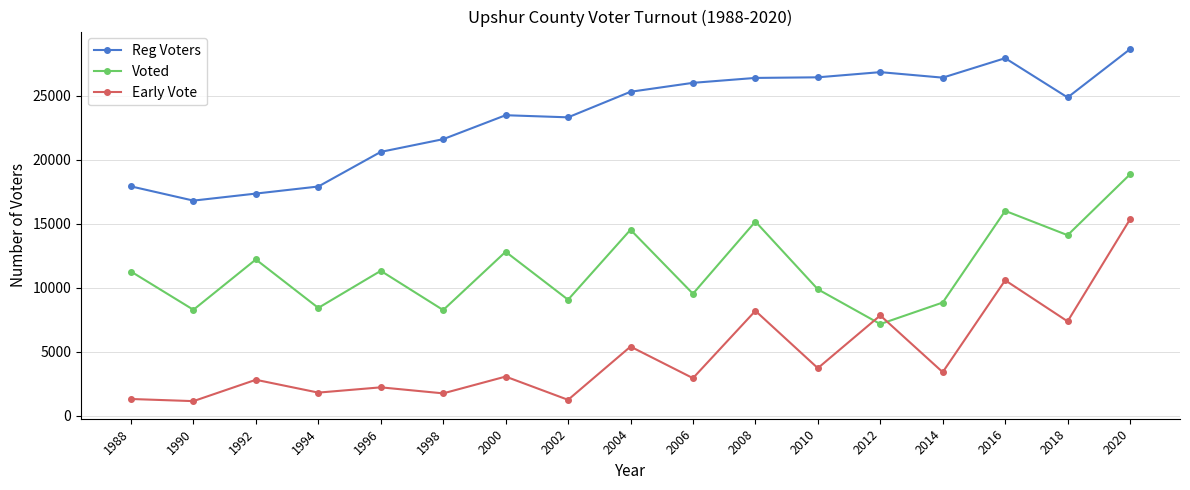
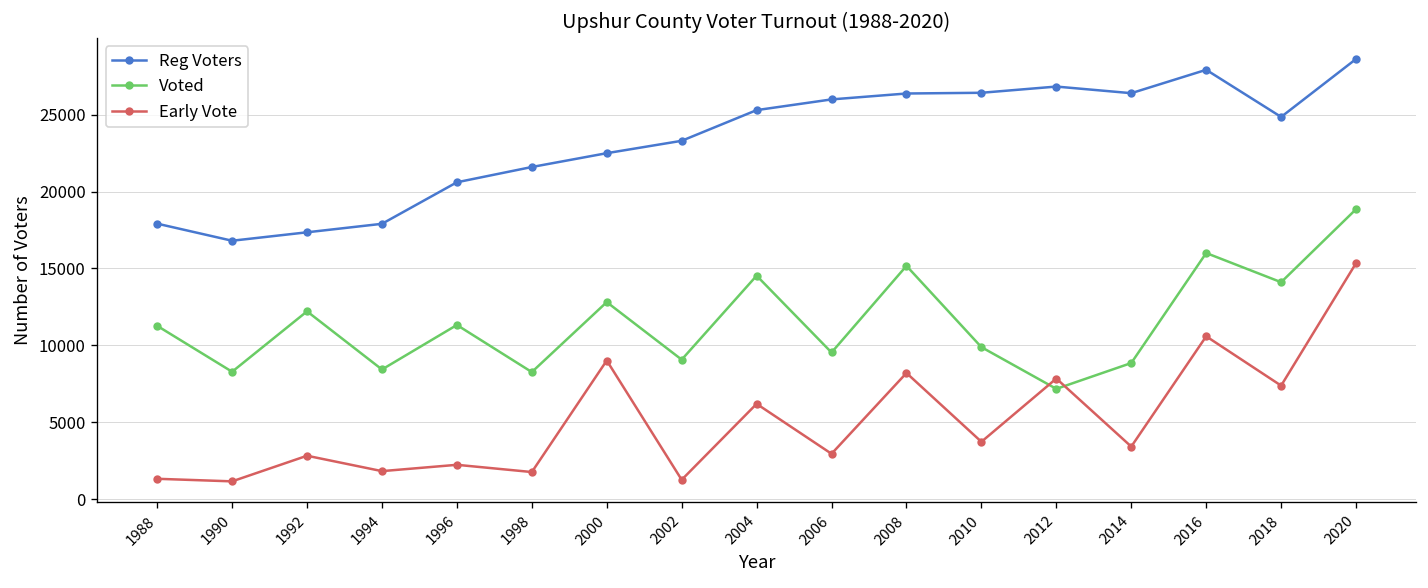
Reg Voters, 2000: 23500 -> 22500
Early Vote, 2000: 3100 -> 9000
Early Vote, 2004: 5400 -> 6200
